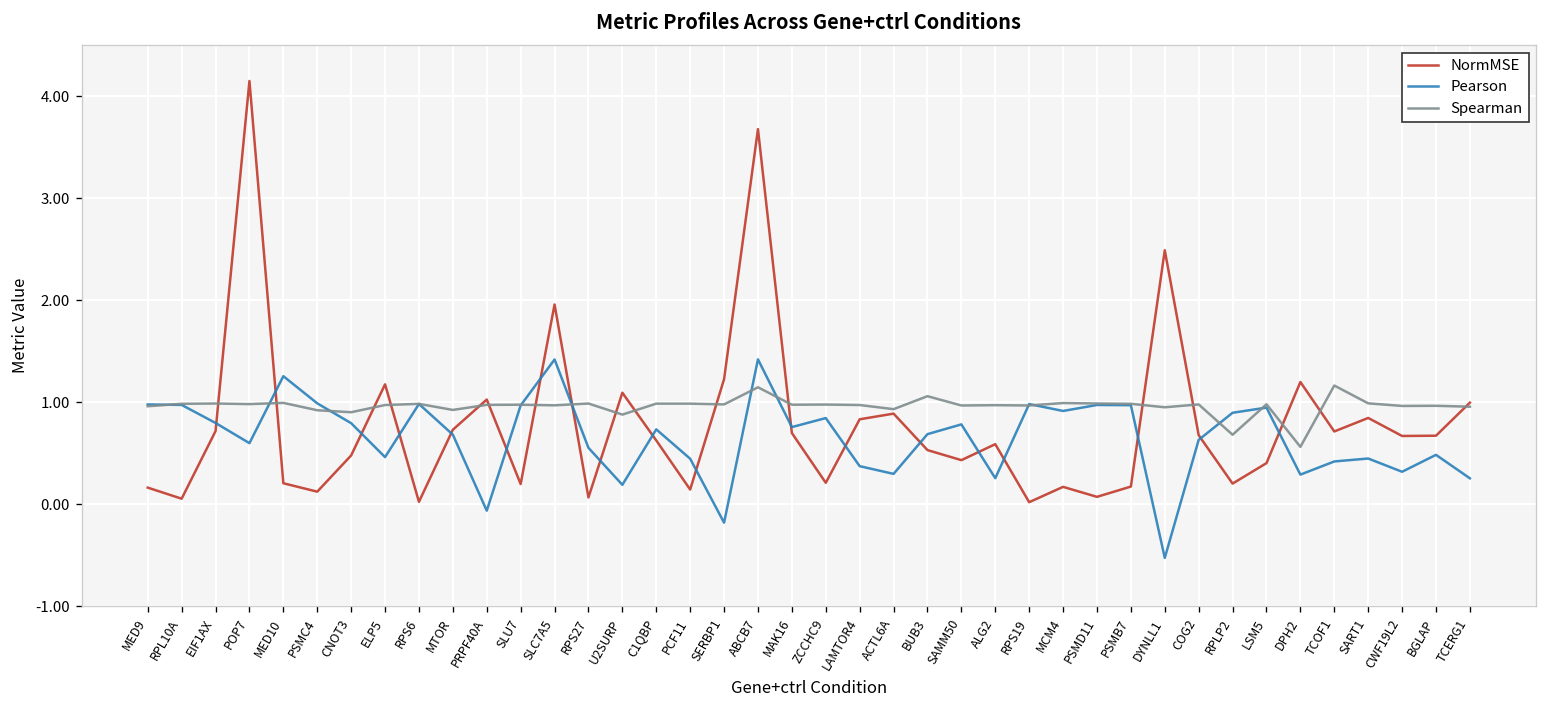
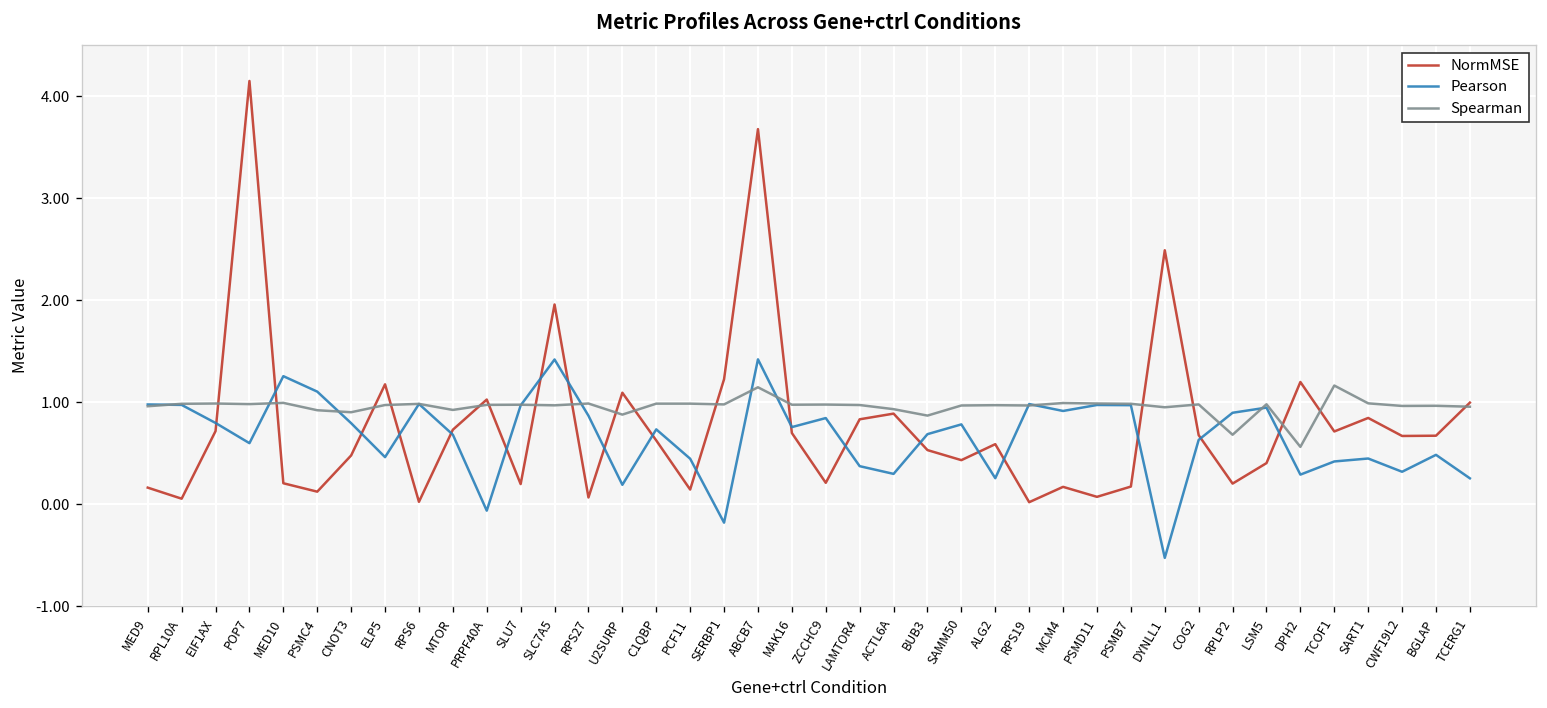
Pearson, PSMC4: 1.0 -> 1.1
Pearson, RPS27: 0.6 -> 0.9
Spearman, BUB3: 1.1 -> 0.9
